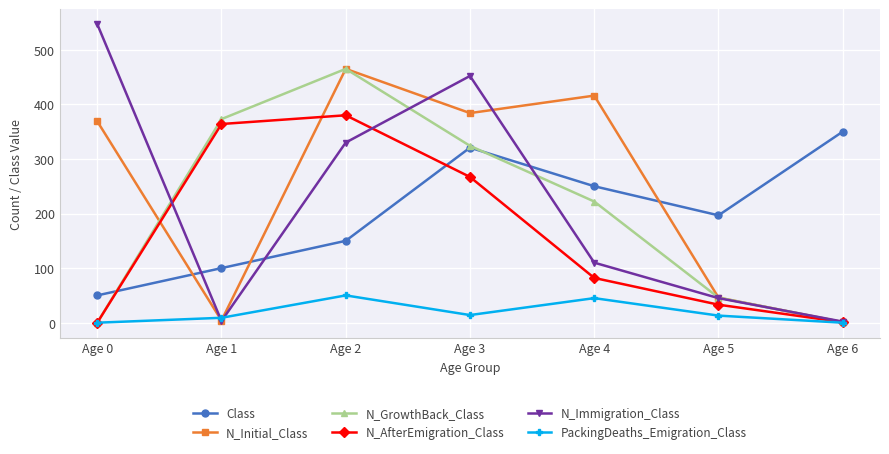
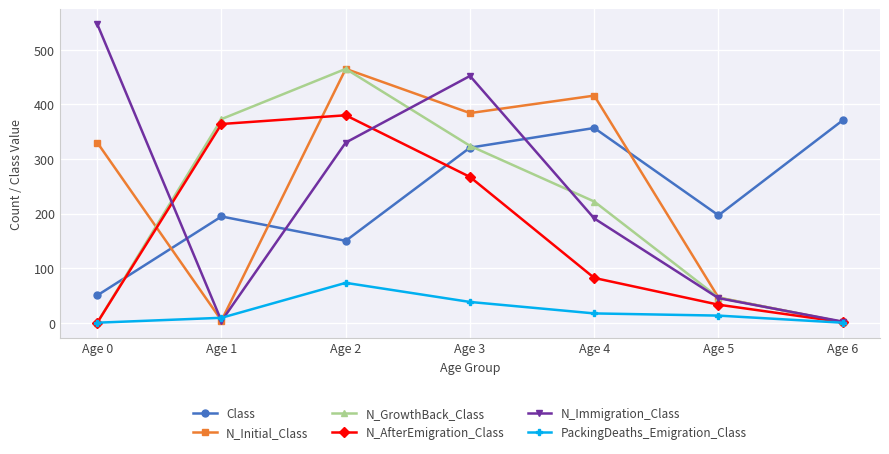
N_Initial_Class, Age 0: 370 -> 330
Class, Age 1: 100 -> 190
PackingDeaths_Emigration_Class, Age 2: 50 -> 70
PackingDeaths_Emigration_Class, Age 3: 10 -> 40
Class, Age 4: 250 -> 360
N_Immigration_Class, Age 4: 110 -> 190
PackingDeaths_Emigration_Class, Age 4: 50 -> 20
Class, Age 6: 350 -> 370
